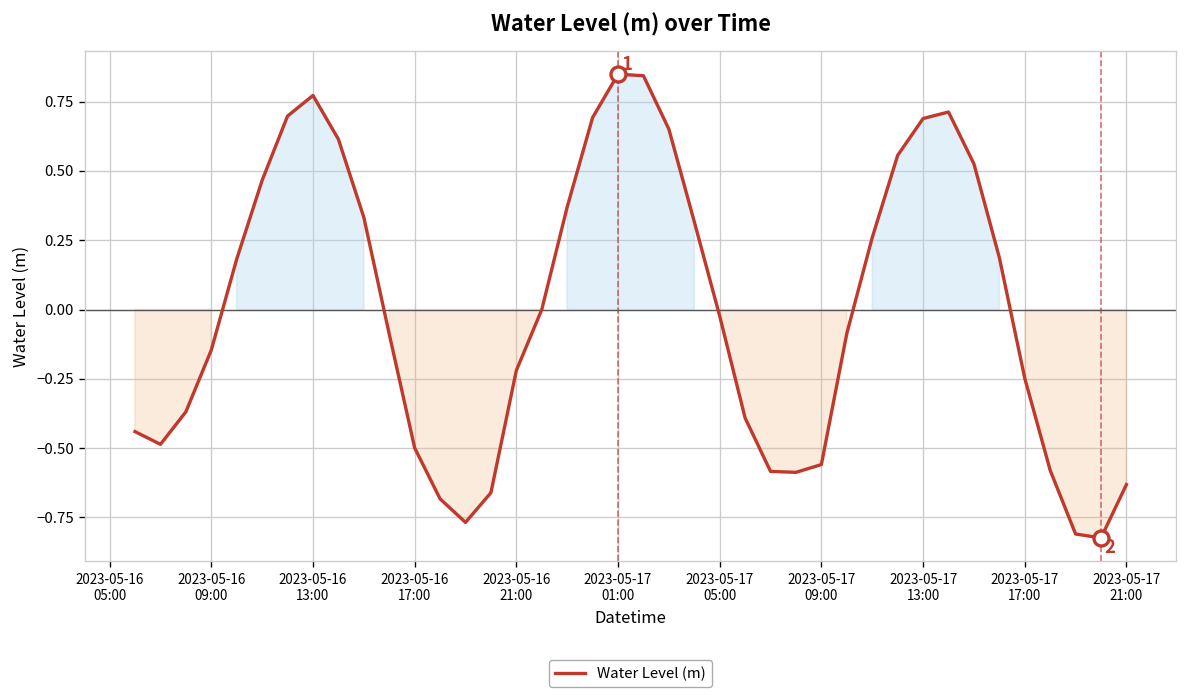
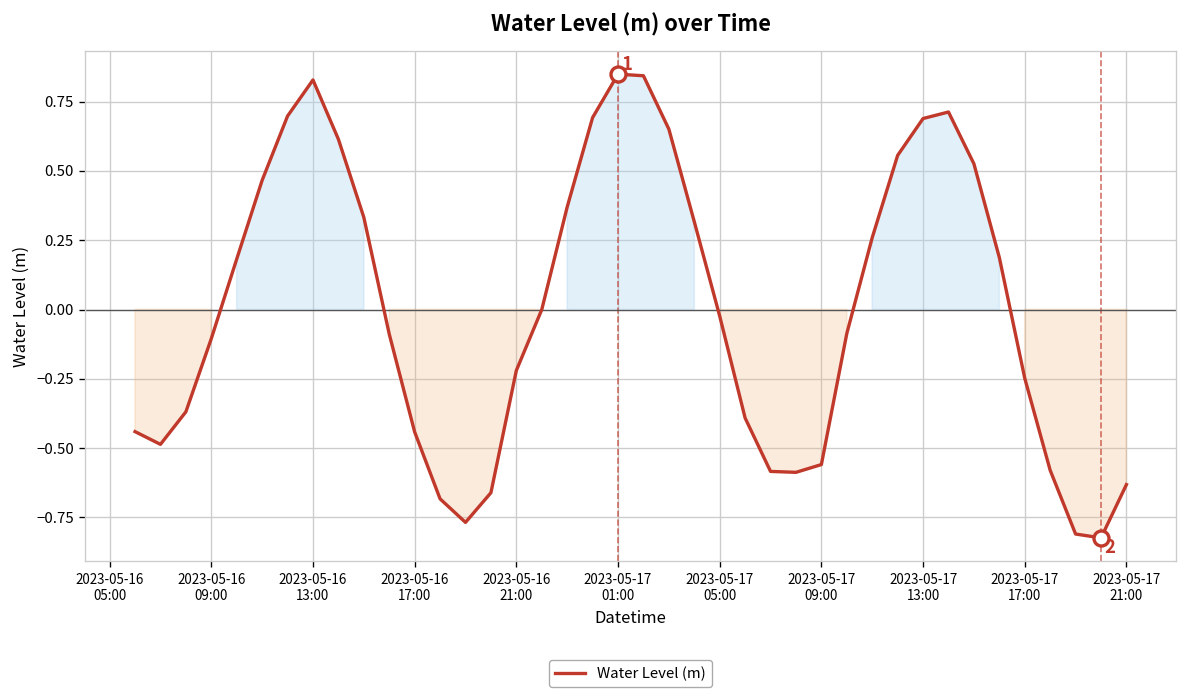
Water Level (m), 2023-05-16 09:00: -0.15 -> -0.11
Water Level (m), 2023-05-16 13:00: 0.77 -> 0.83
Water Level (m), 2023-05-16 17:00: -0.50 -> -0.44
